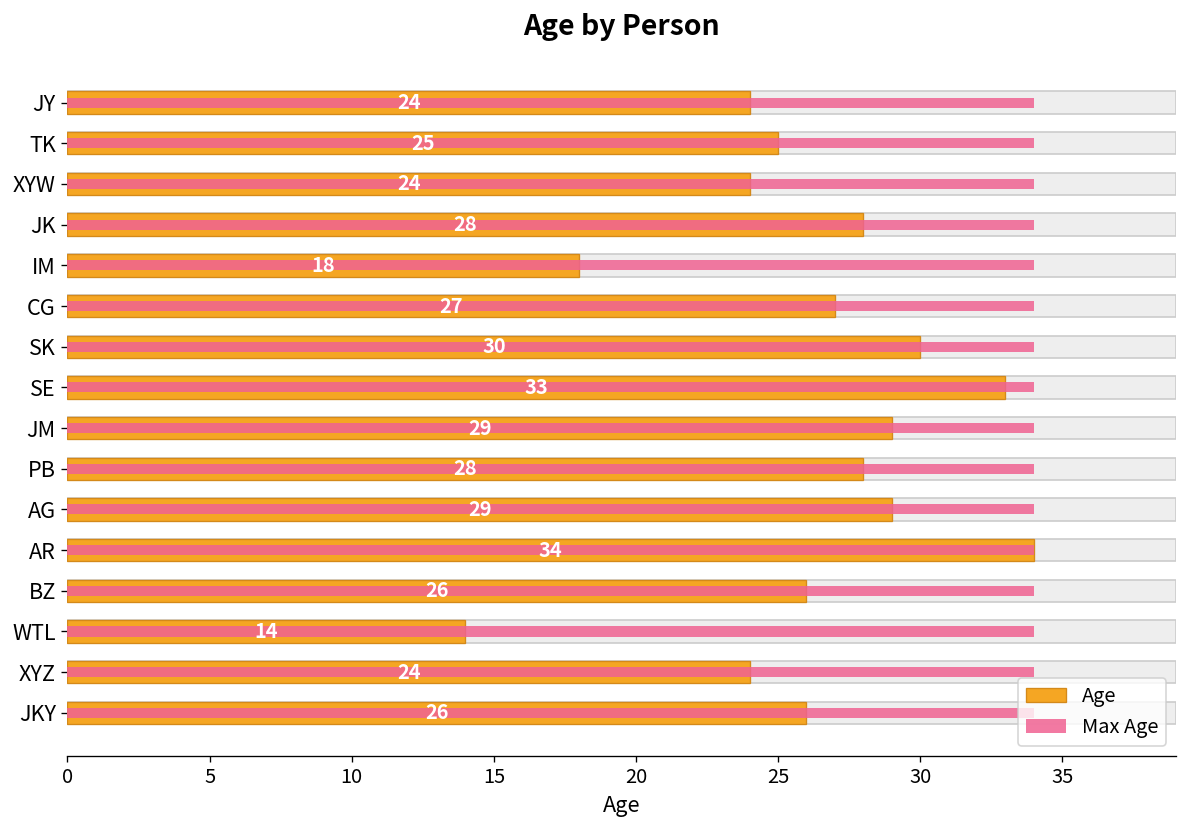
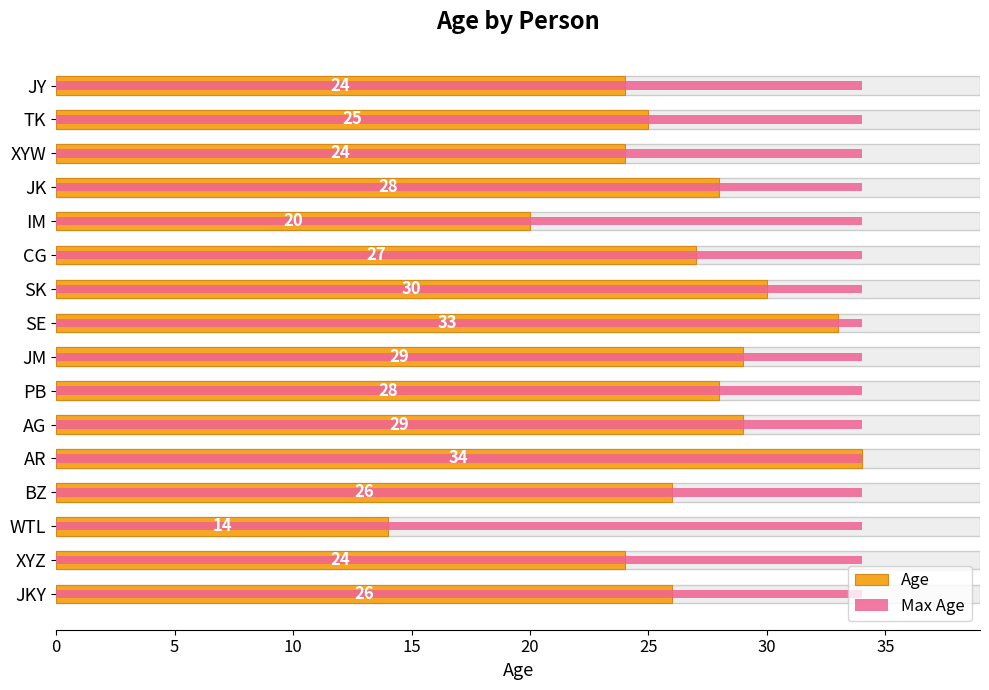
Age, IM: 18 -> 20
